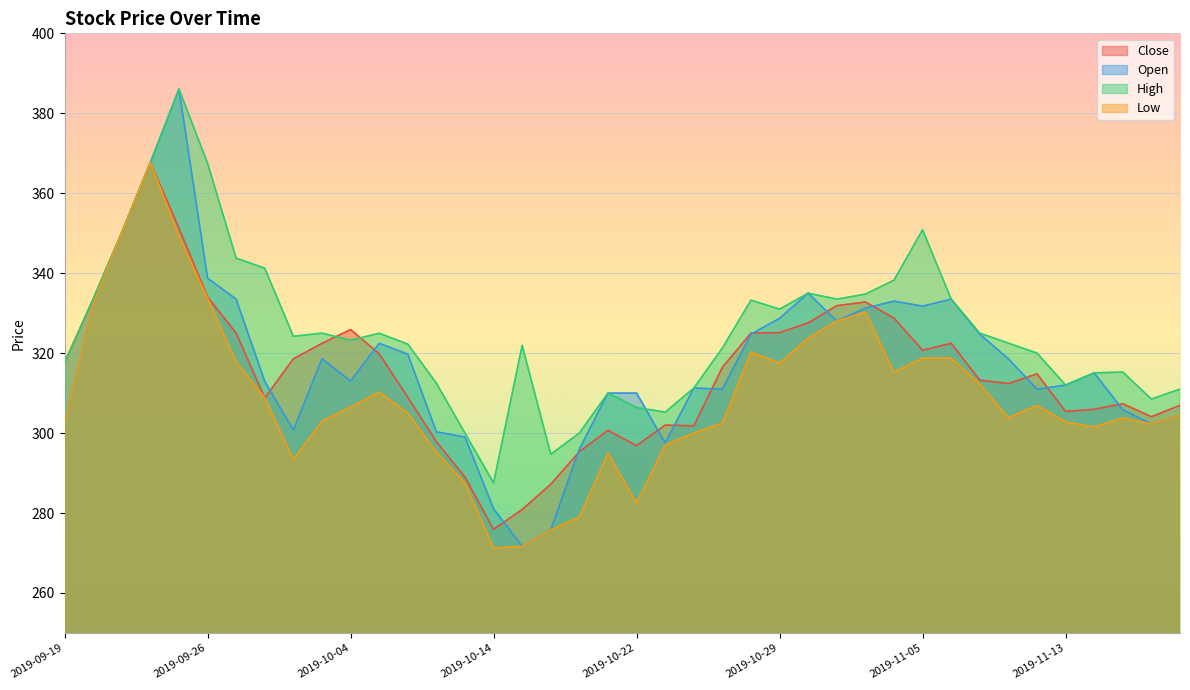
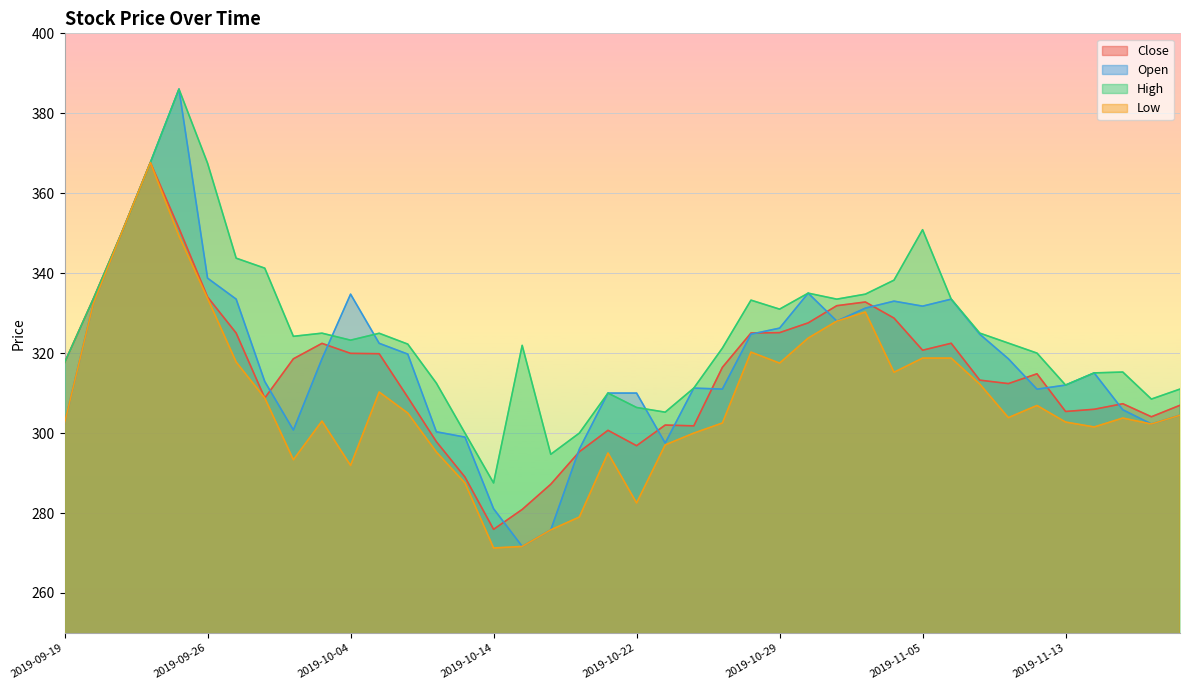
Close, 2019-10-04: 326 -> 320
Open, 2019-10-04: 313 -> 335
Low, 2019-10-04: 307 -> 292
Open, 2019-10-29: 329 -> 326
